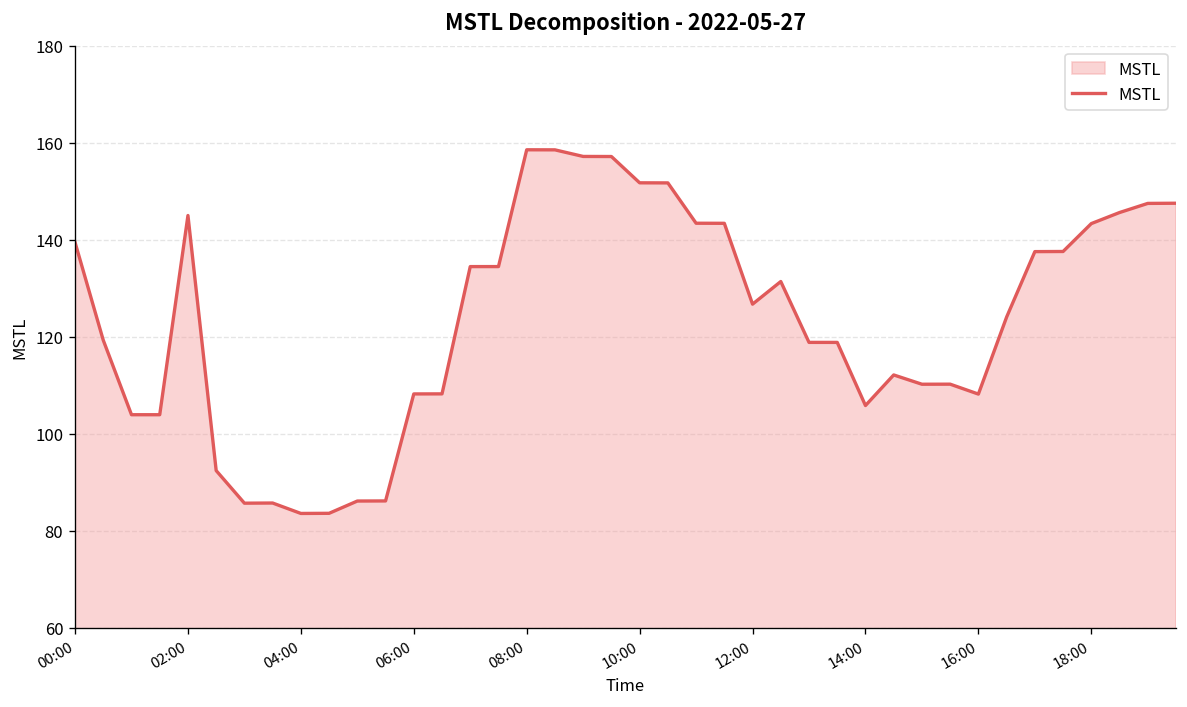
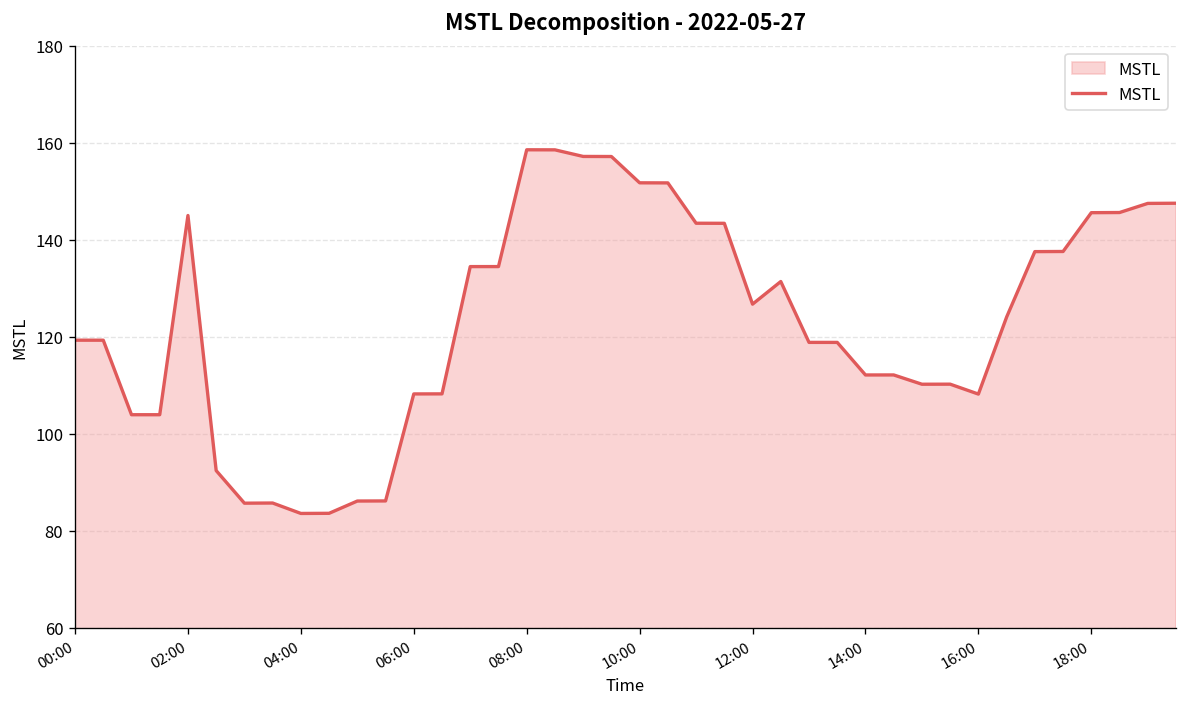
00:00: 139 -> 119
14:00: 106 -> 112
18:00: 143 -> 146
